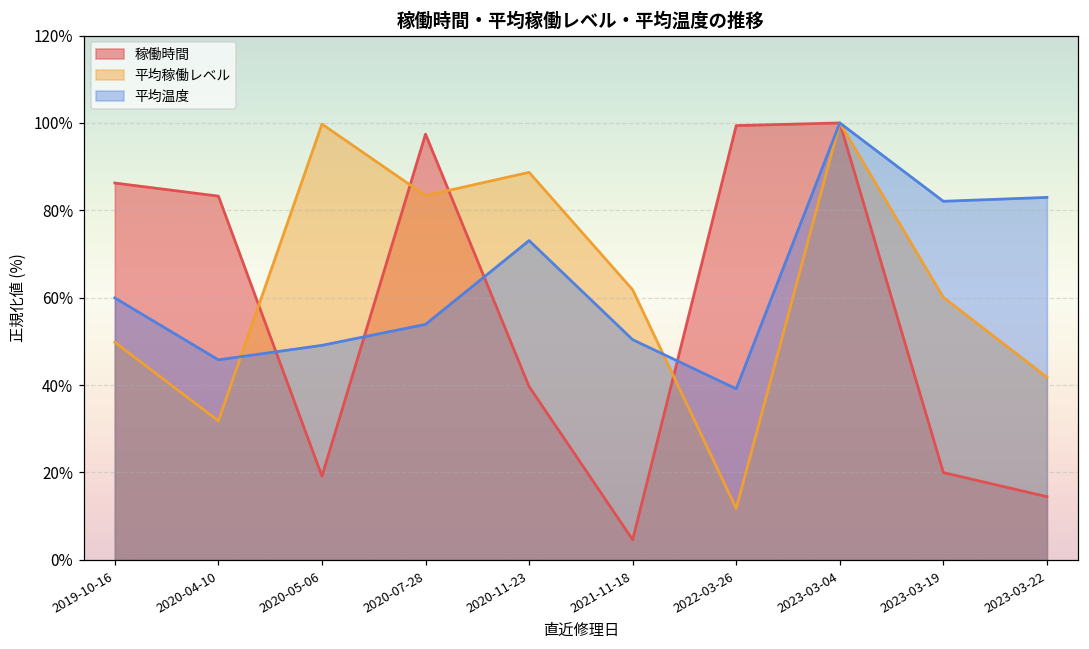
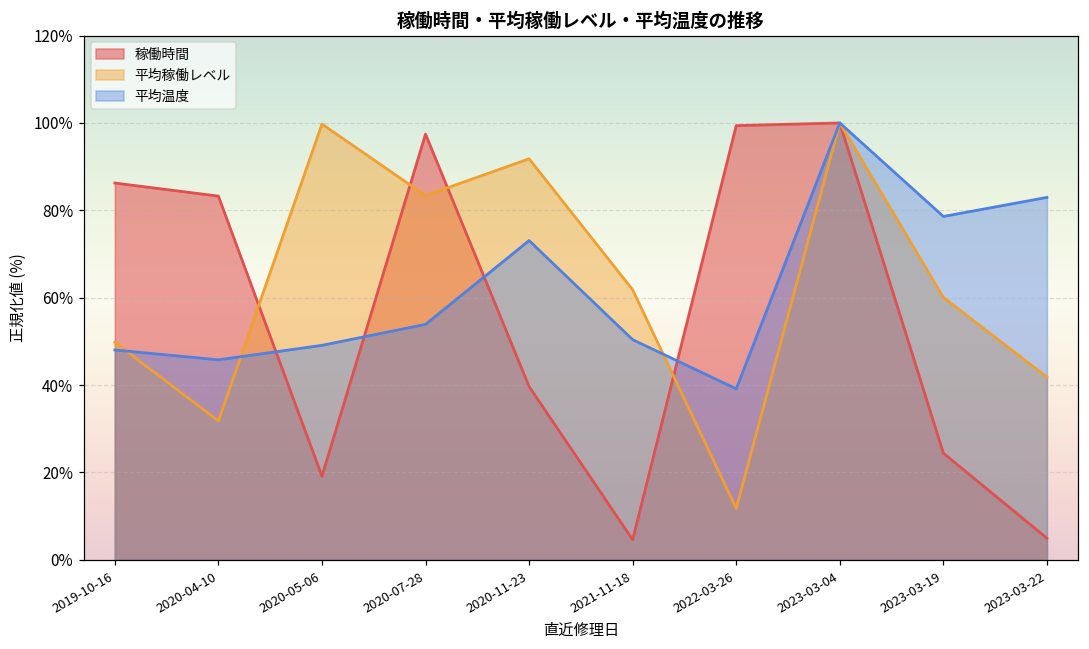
平均温度, 2019-10-16: 60% -> 48%
平均稼働レベル, 2020-11-23: 89% -> 92%
稼働時間, 2023-03-19: 20% -> 24%
平均温度, 2023-03-19: 82% -> 79%
稼働時間, 2023-03-22: 14% -> 5%
